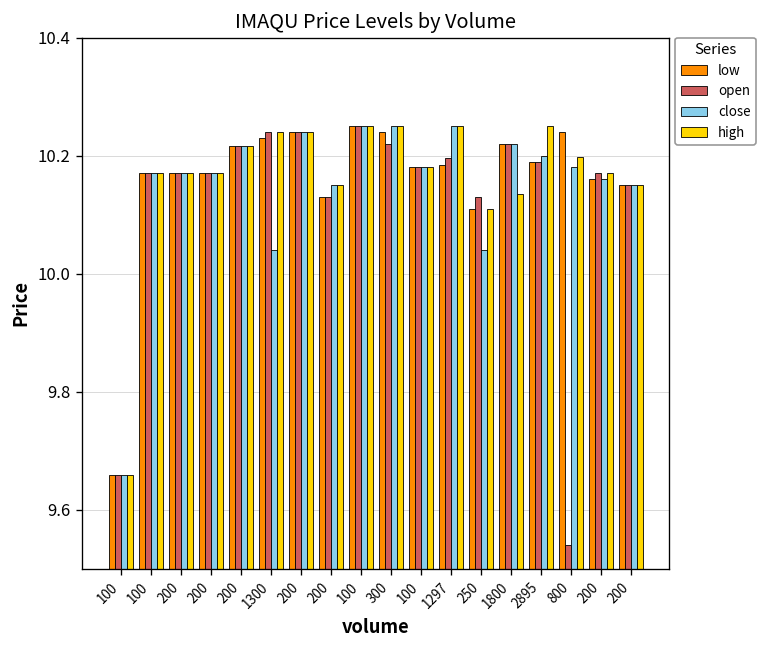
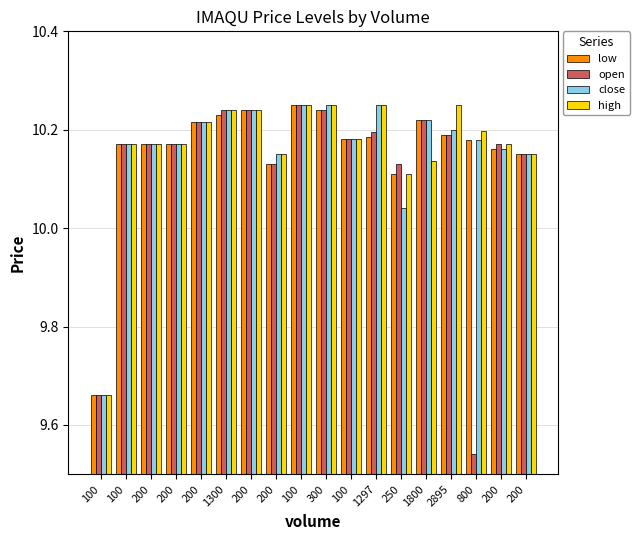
close, 1300: 10.04 -> 10.24
open, 300: 10.22 -> 10.24
low, 800: 10.24 -> 10.18
